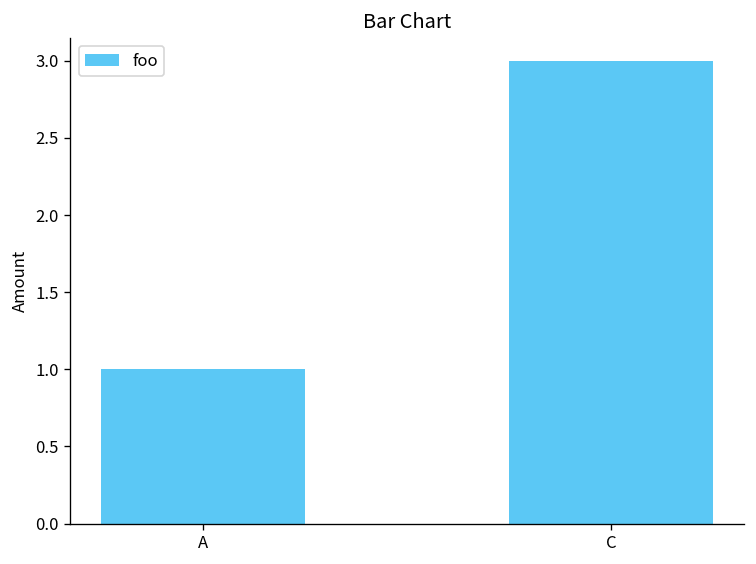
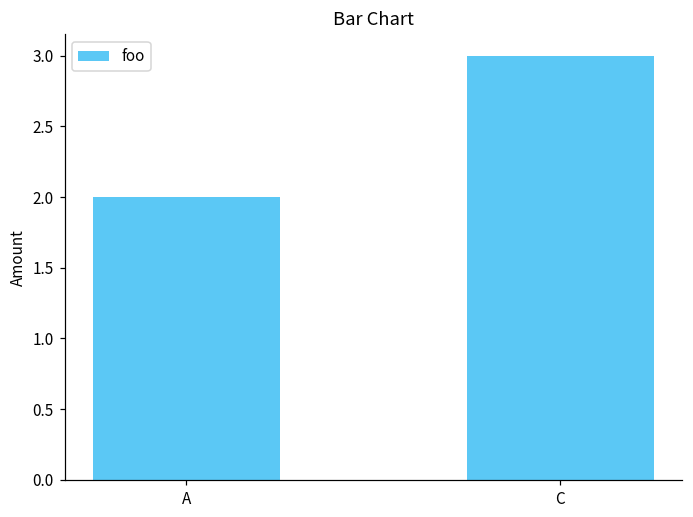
A: 1 -> 2
